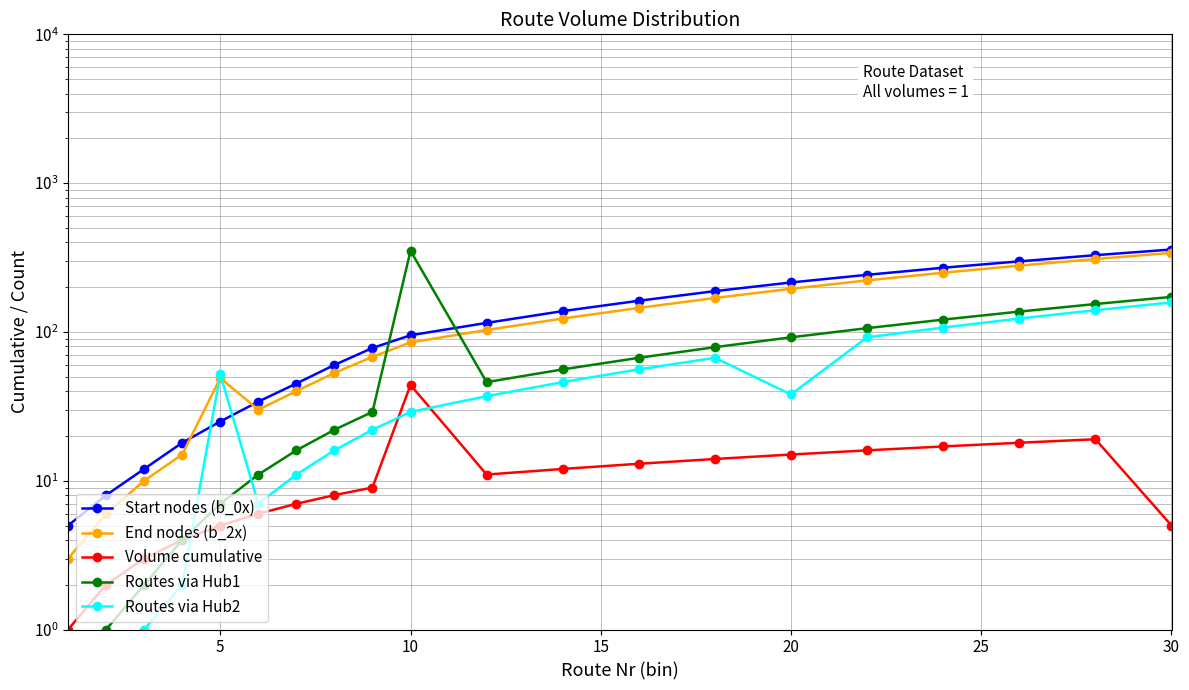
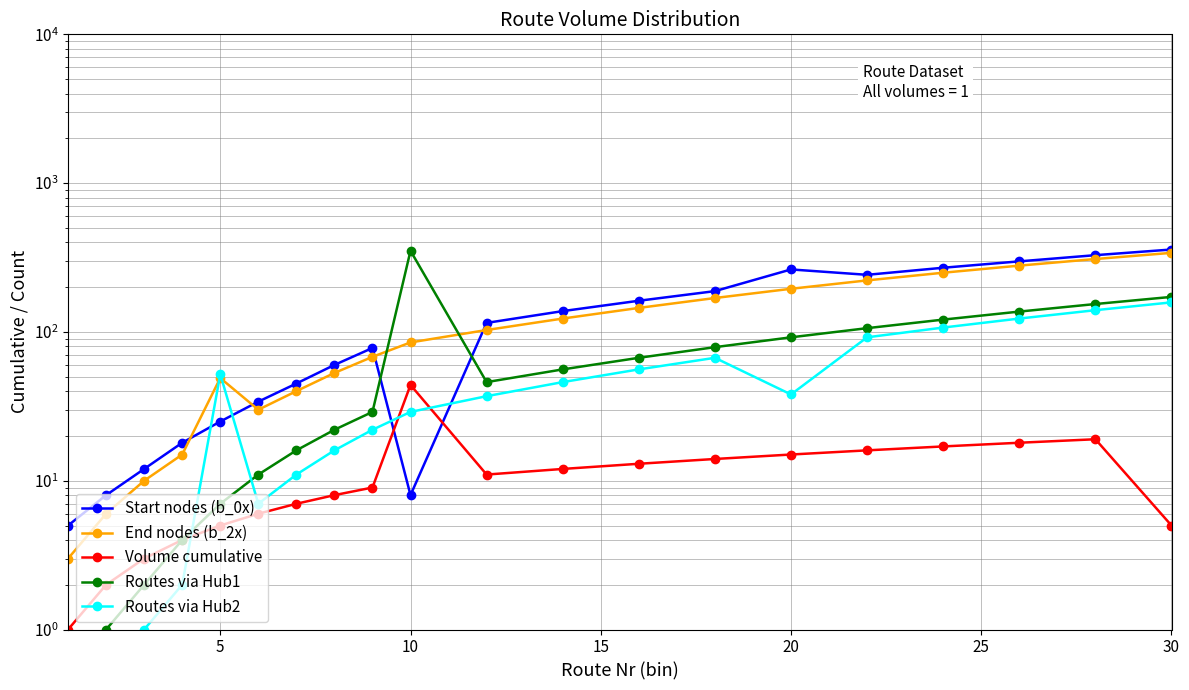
Start nodes (b_0x), 10: 100 -> 8
Start nodes (b_0x), 20: 220 -> 260
